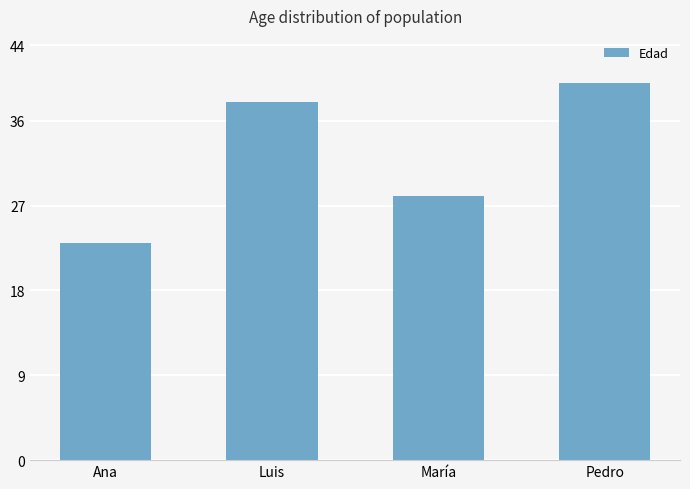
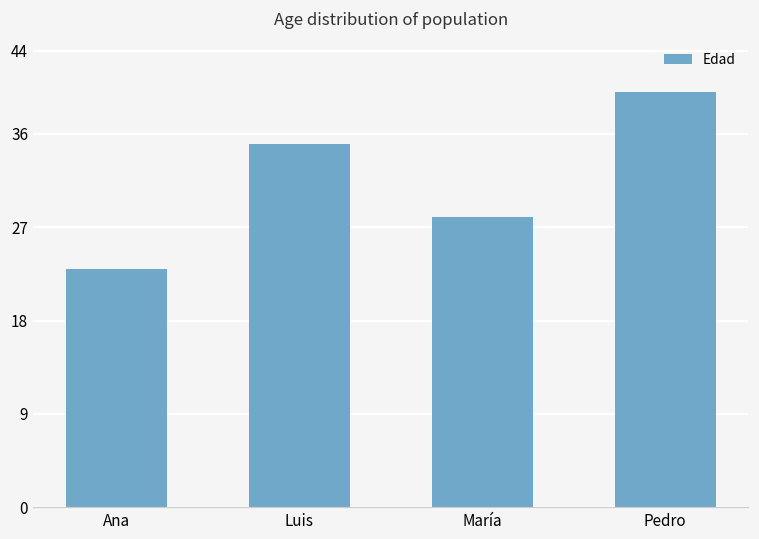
Luis: 38 -> 35
